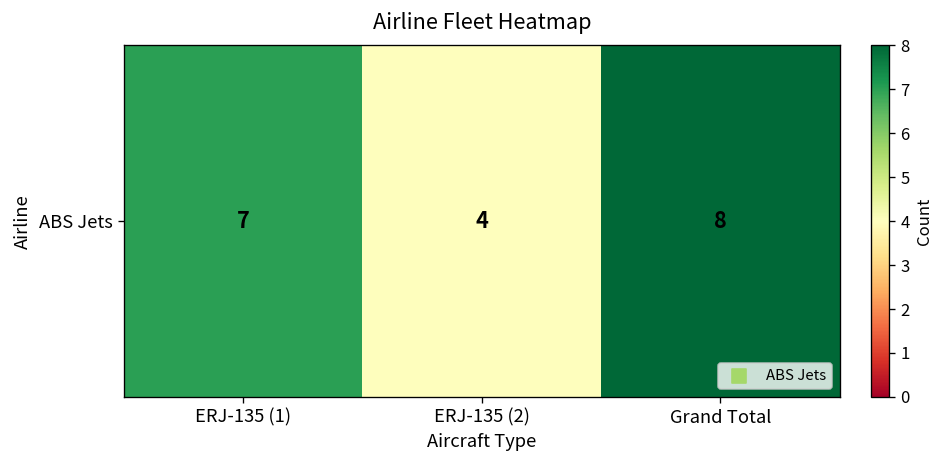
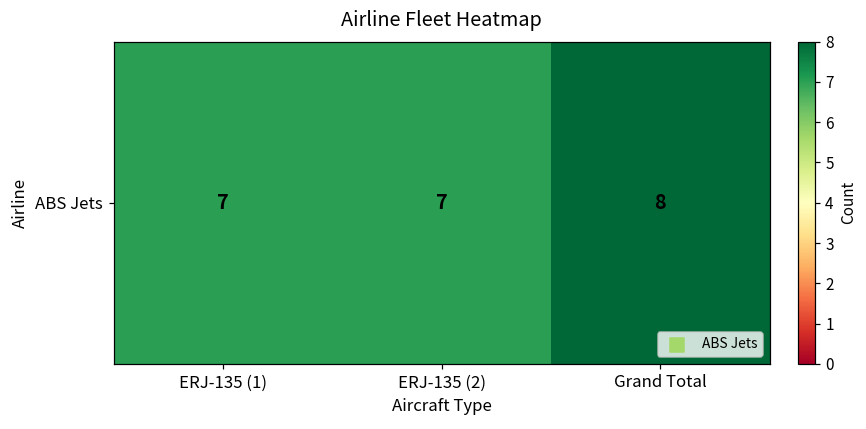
ABS Jets, ERJ-135 (2): 4 -> 7
